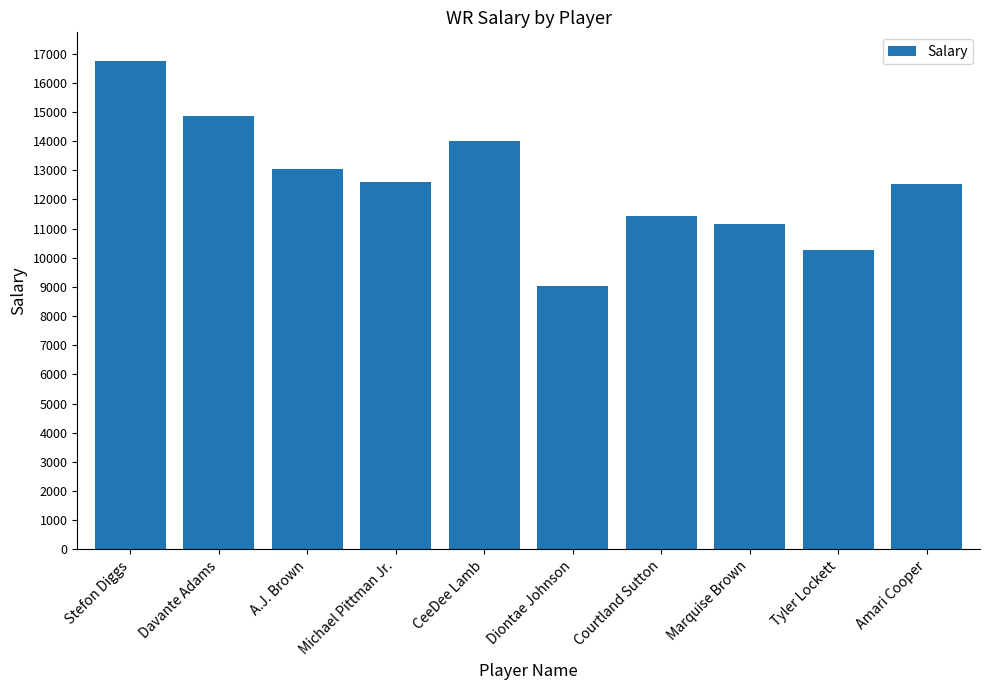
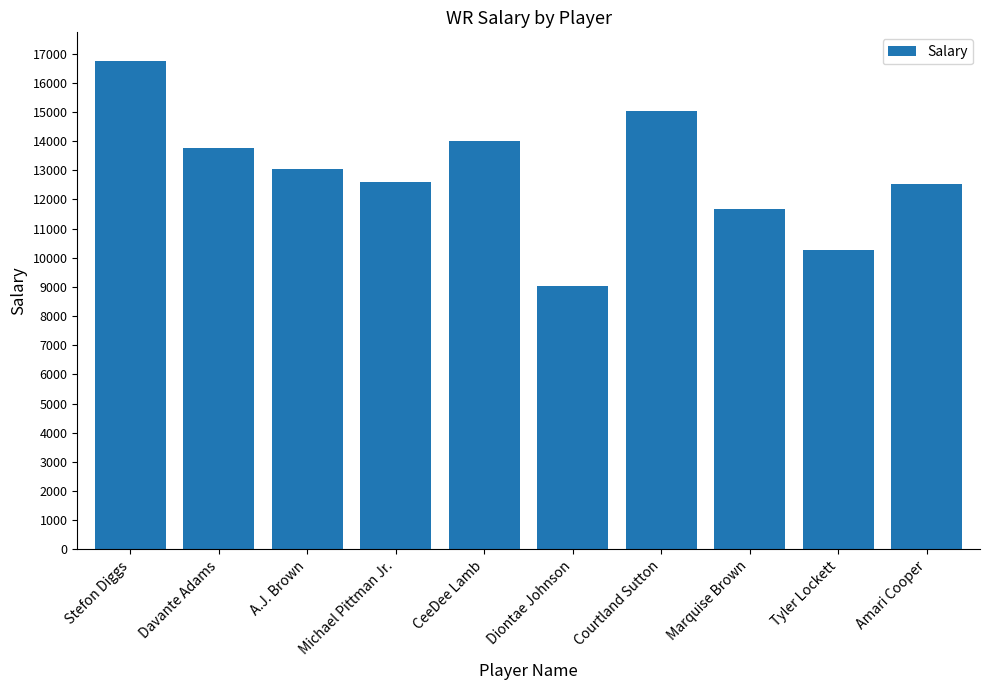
Davante Adams: 14900 -> 13800
Courtland Sutton: 11400 -> 15000
Marquise Brown: 11200 -> 11700
